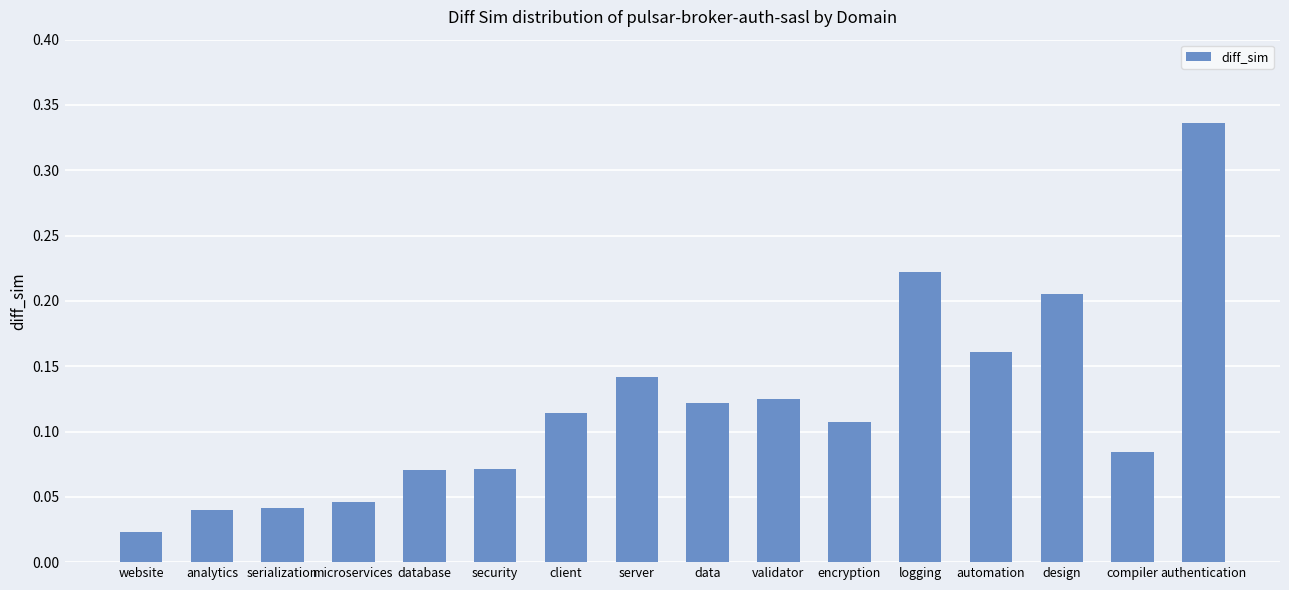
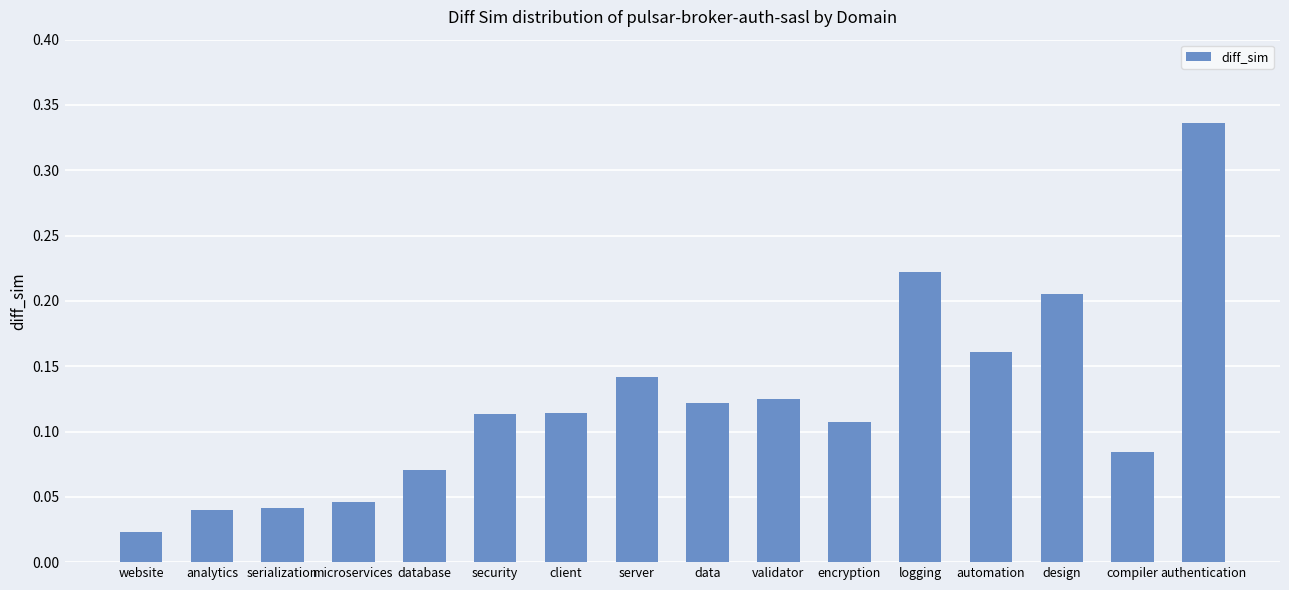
security: 0.071 -> 0.114
